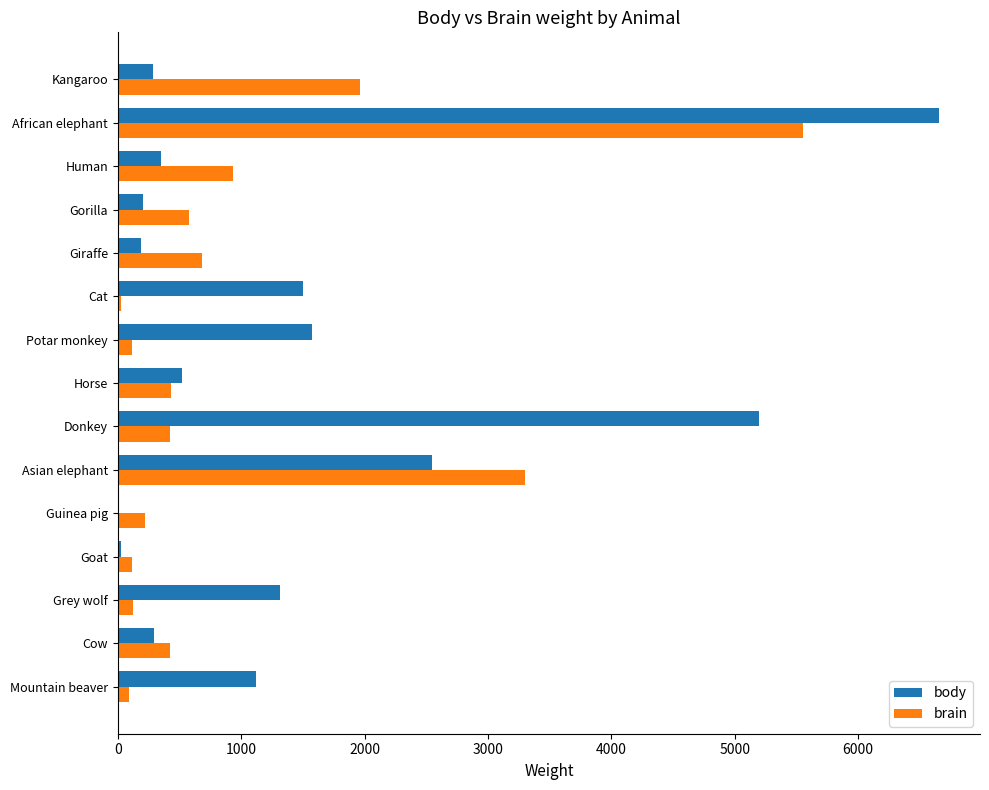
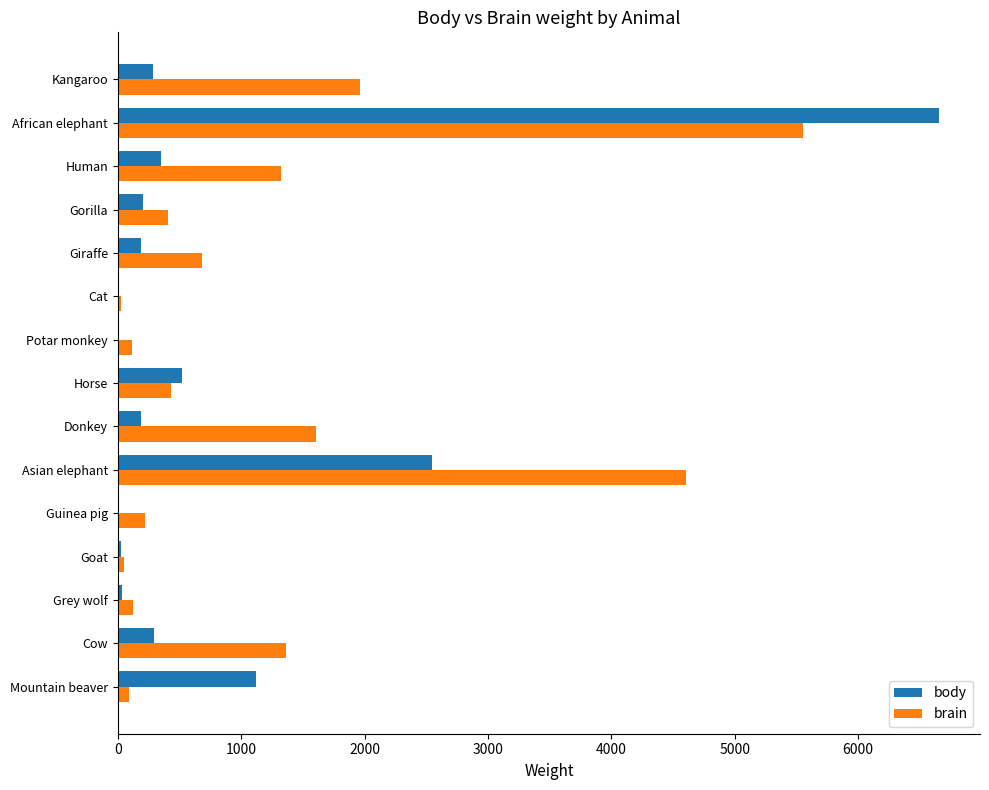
brain, Human: 940 -> 1320
brain, Gorilla: 570 -> 410
body, Cat: 1500 -> 0
body, Potar monkey: 1580 -> 10
body, Donkey: 5190 -> 190
brain, Donkey: 420 -> 1610
brain, Asian elephant: 3300 -> 4600
brain, Goat: 120 -> 50
body, Grey wolf: 1310 -> 40
brain, Cow: 420 -> 1360
